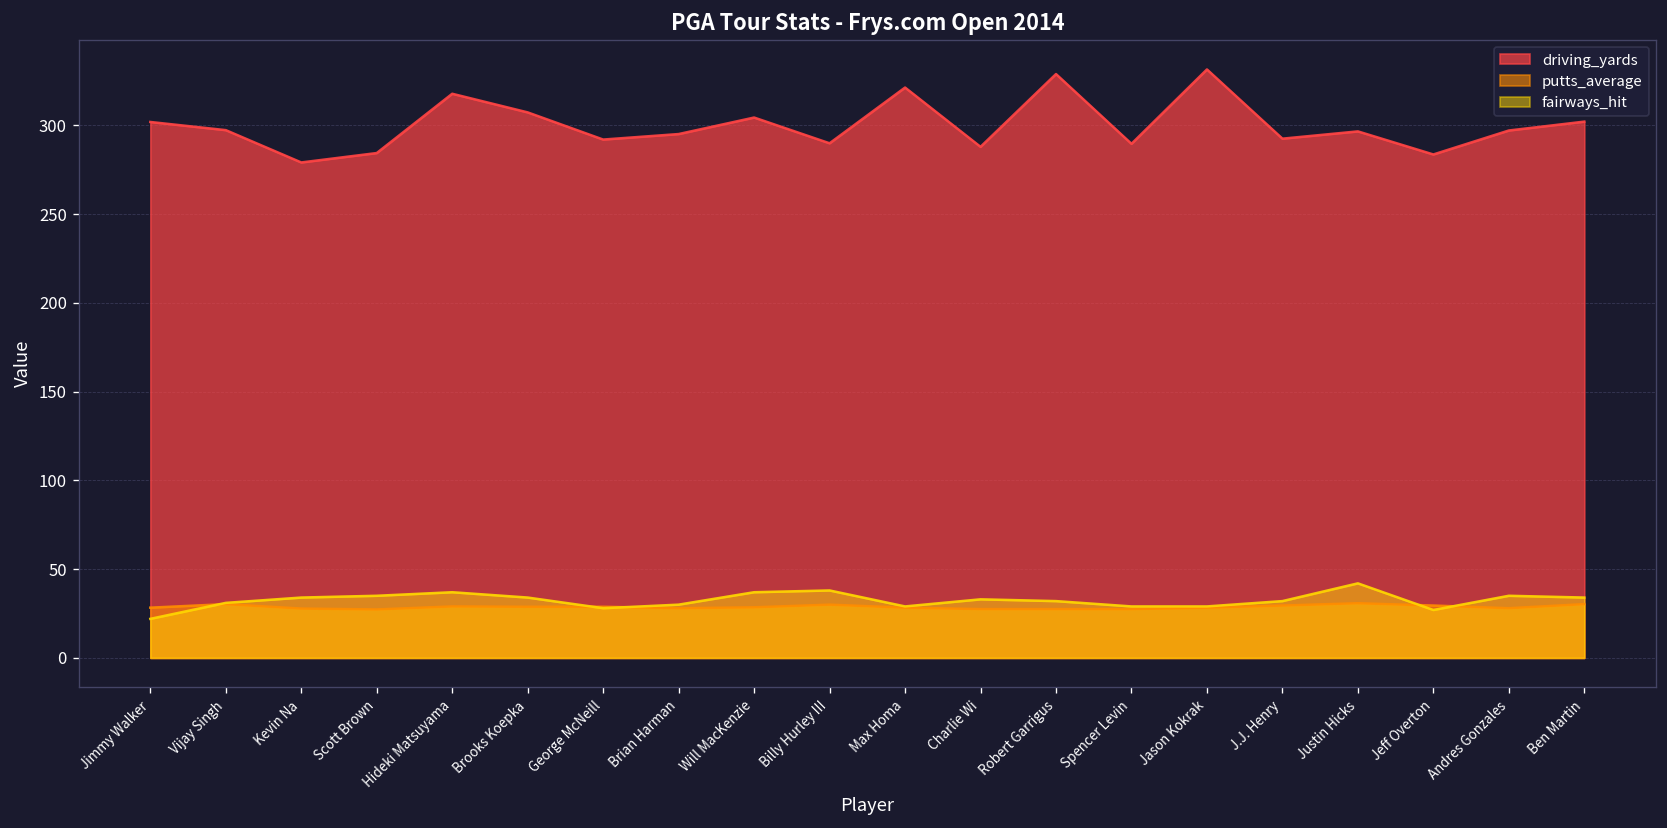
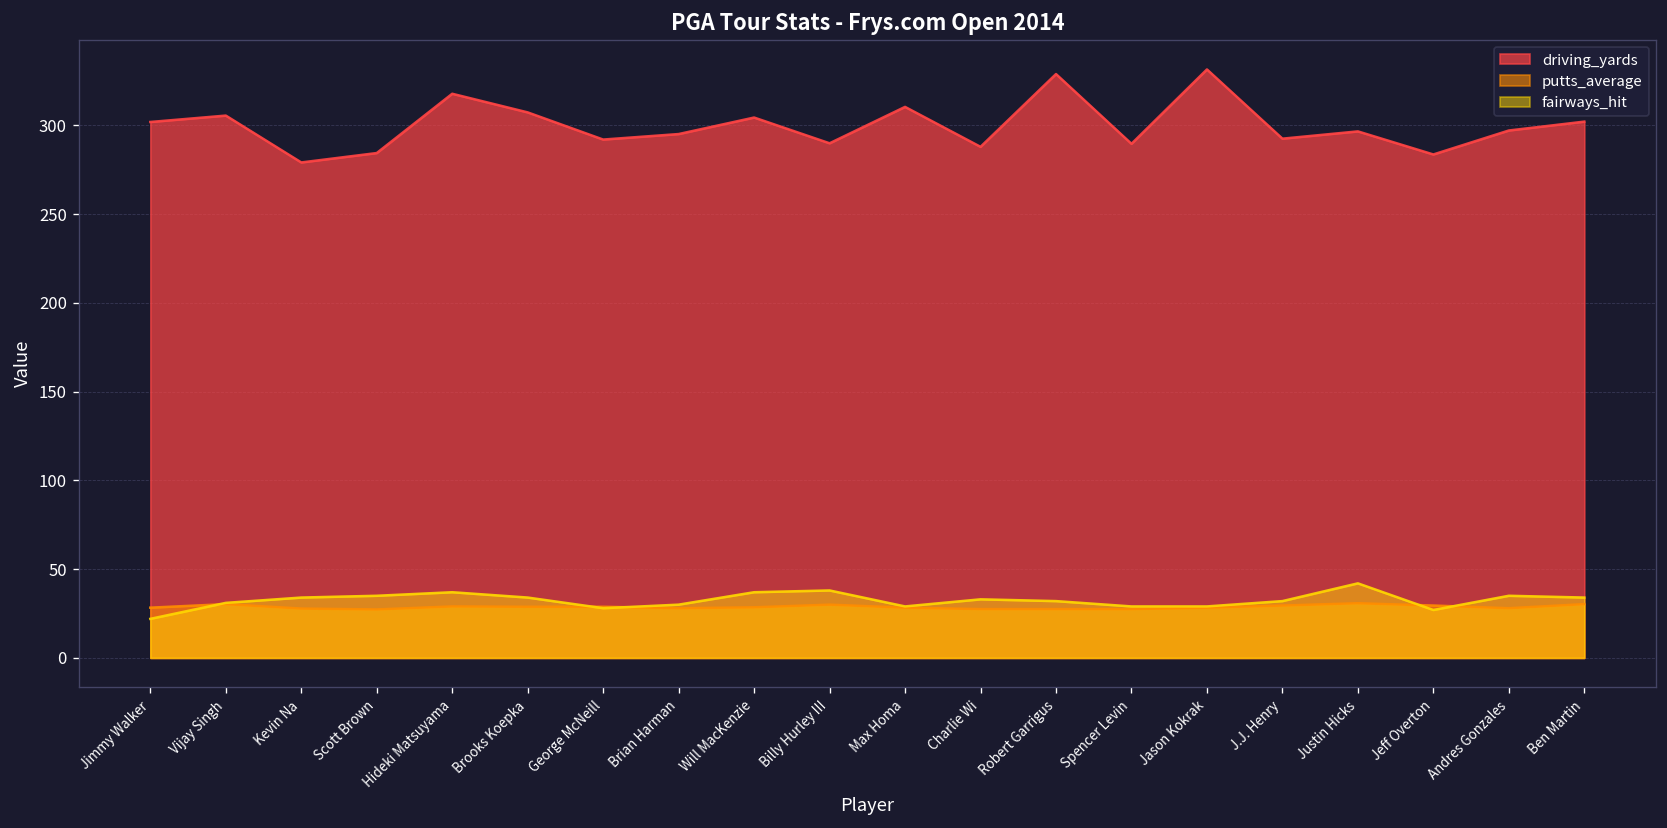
driving_yards, Vijay Singh: 297 -> 306
driving_yards, Max Homa: 321 -> 310
